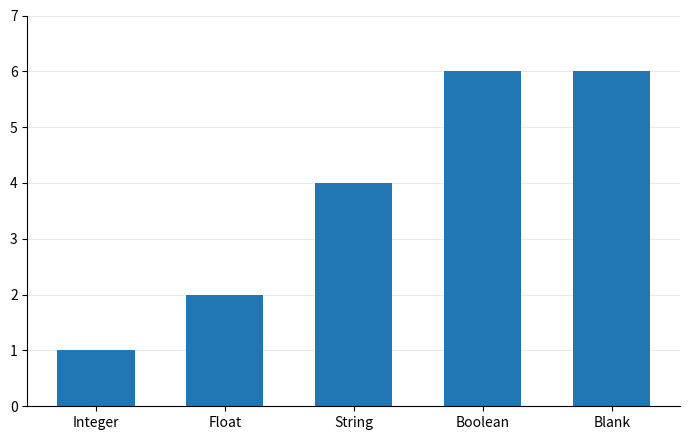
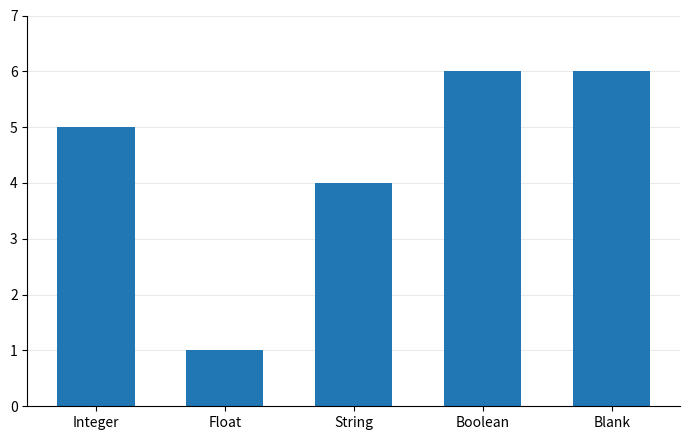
Integer: 1 -> 5
Float: 2 -> 1
